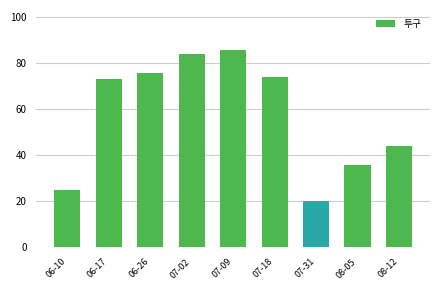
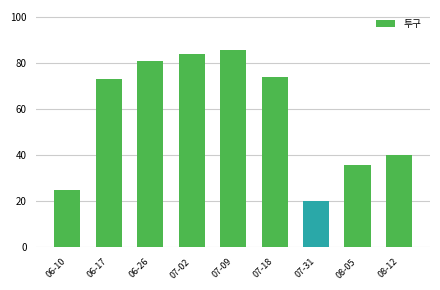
06-26: 76 -> 81
08-12: 44 -> 40
